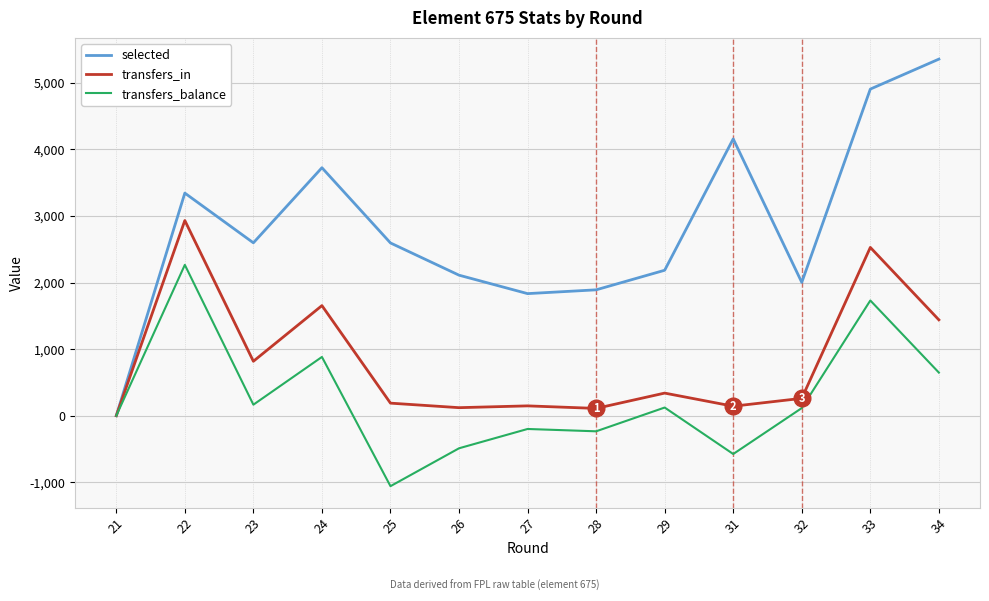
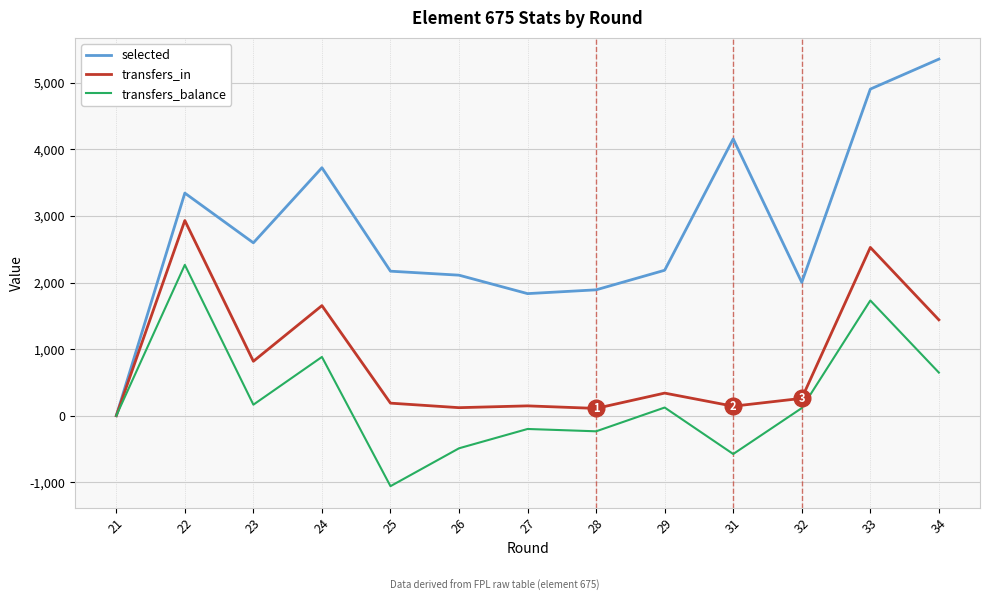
selected, 25: 2,600 -> 2,200
